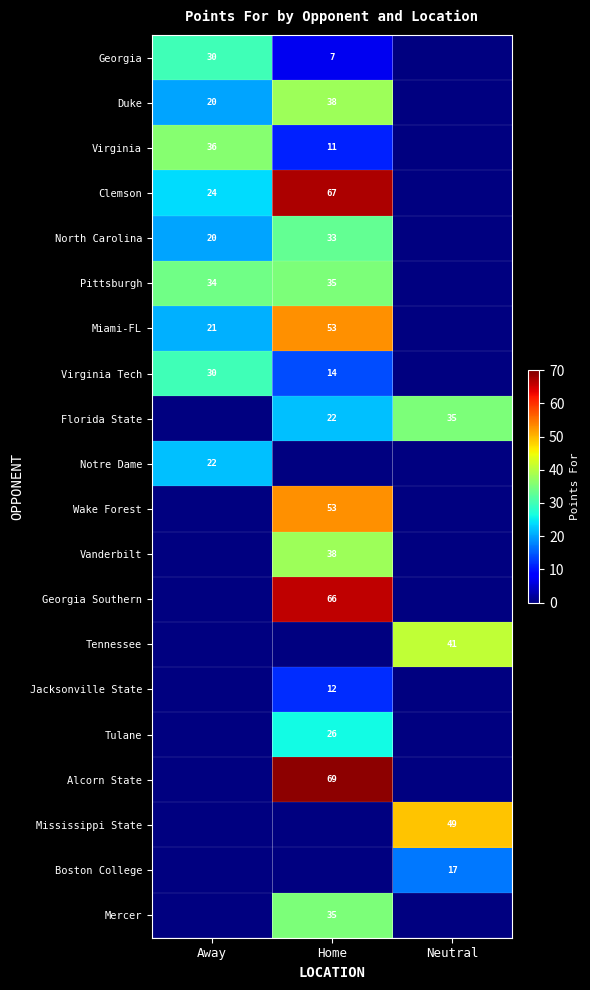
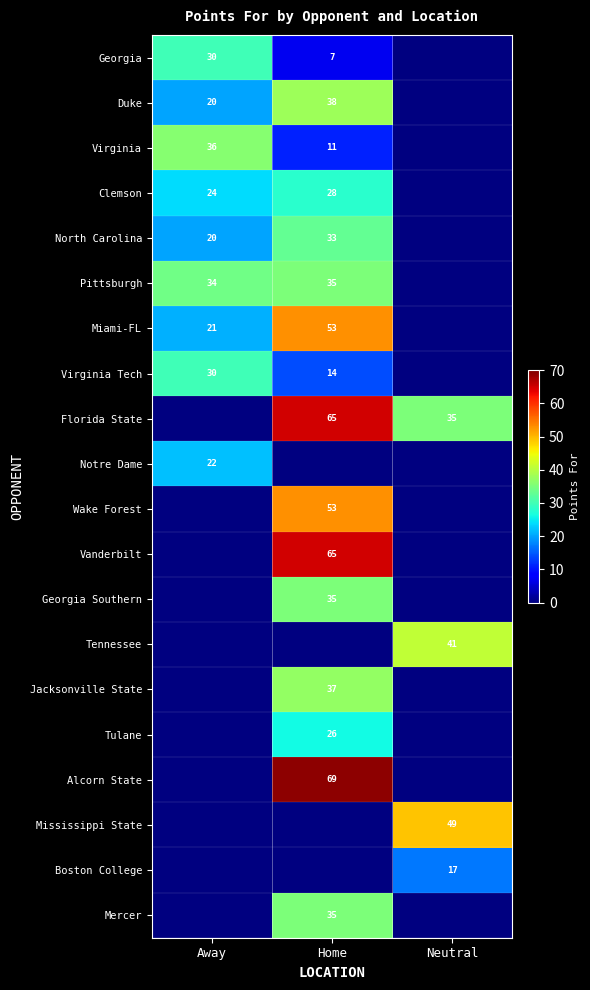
Clemson, Home: 67 -> 28
Florida State, Home: 22 -> 65
Vanderbilt, Home: 38 -> 65
Georgia Southern, Home: 66 -> 35
Jacksonville State, Home: 12 -> 37
